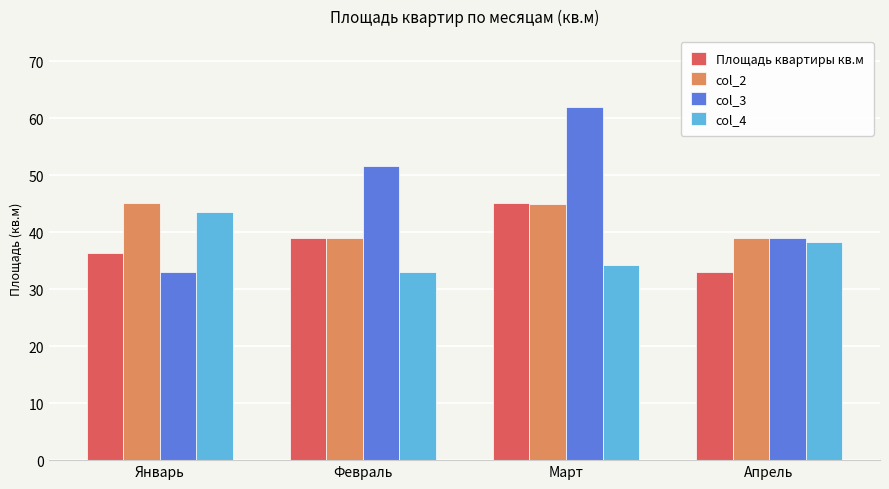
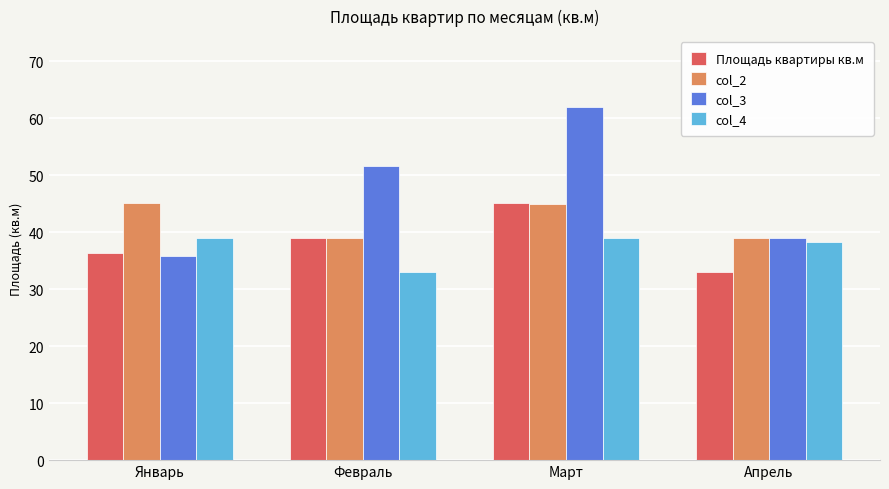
col_3, Январь: 33 -> 36
col_4, Январь: 44 -> 39
col_4, Март: 34 -> 39
